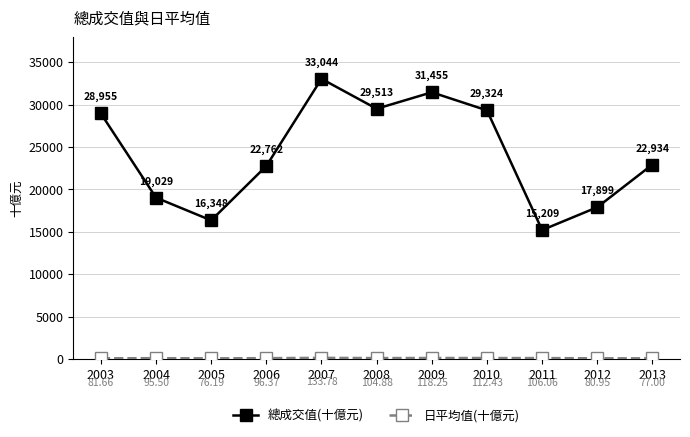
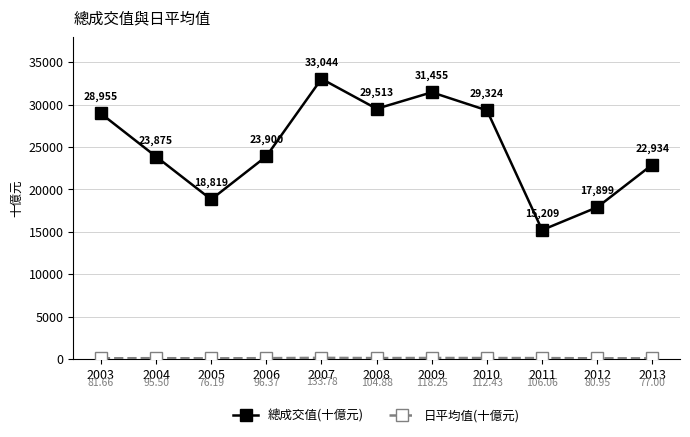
總成交值(十億元), 2004: 19,029 -> 23,875
總成交值(十億元), 2005: 16,348 -> 18,819
總成交值(十億元), 2006: 22,762 -> 23,900
